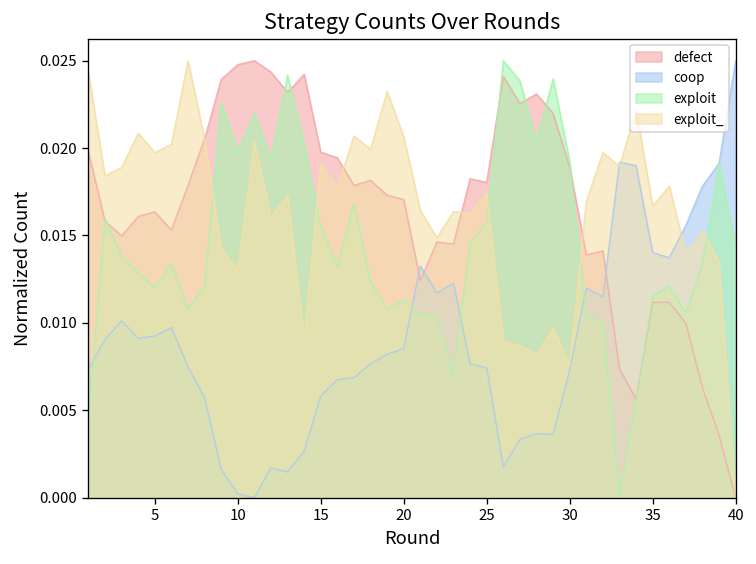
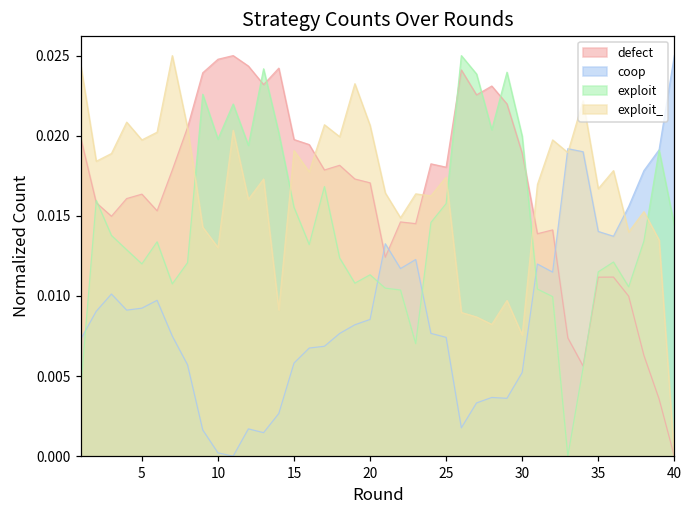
coop, 30: 0.0073 -> 0.0052
exploit, 30: 0.0192 -> 0.0200
